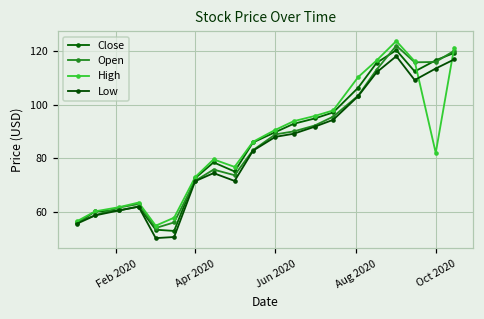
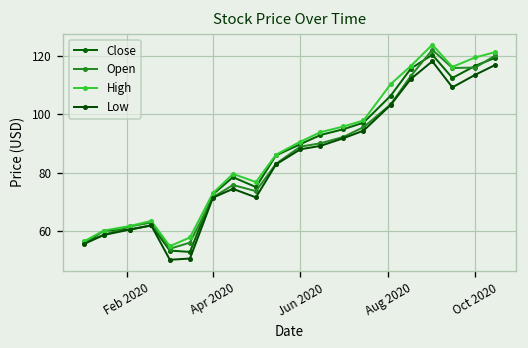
High, Oct 2020: 82 -> 119
